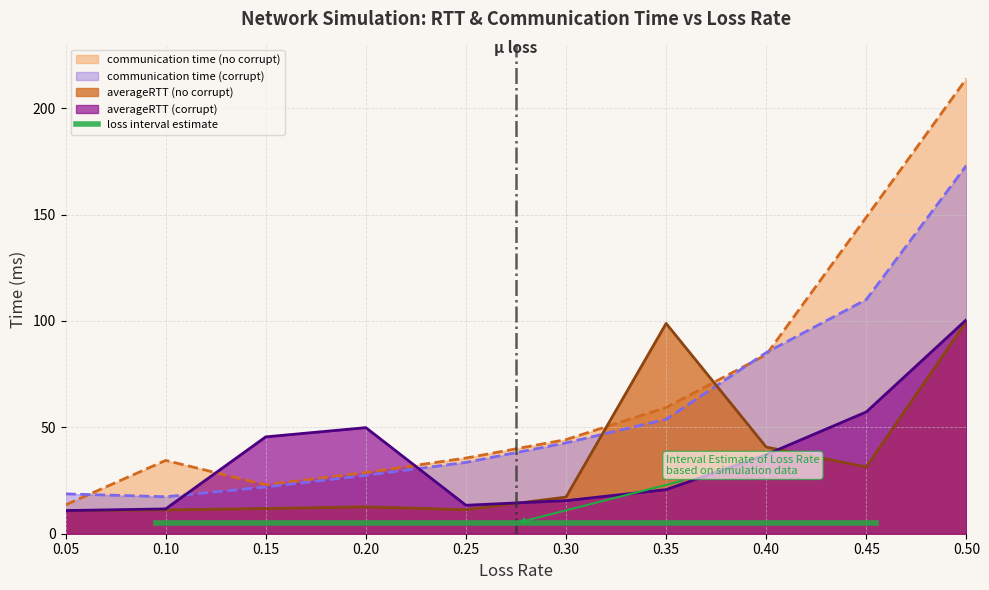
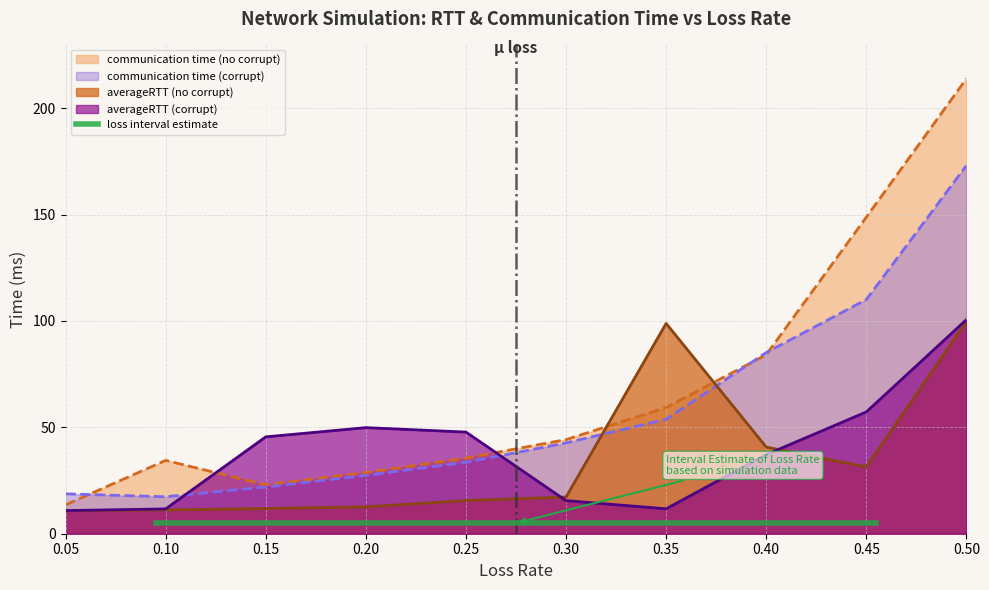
averageRTT (no corrupt), 0.25: 11 -> 16
averageRTT (corrupt), 0.25: 13 -> 48
averageRTT (corrupt), 0.35: 21 -> 12
